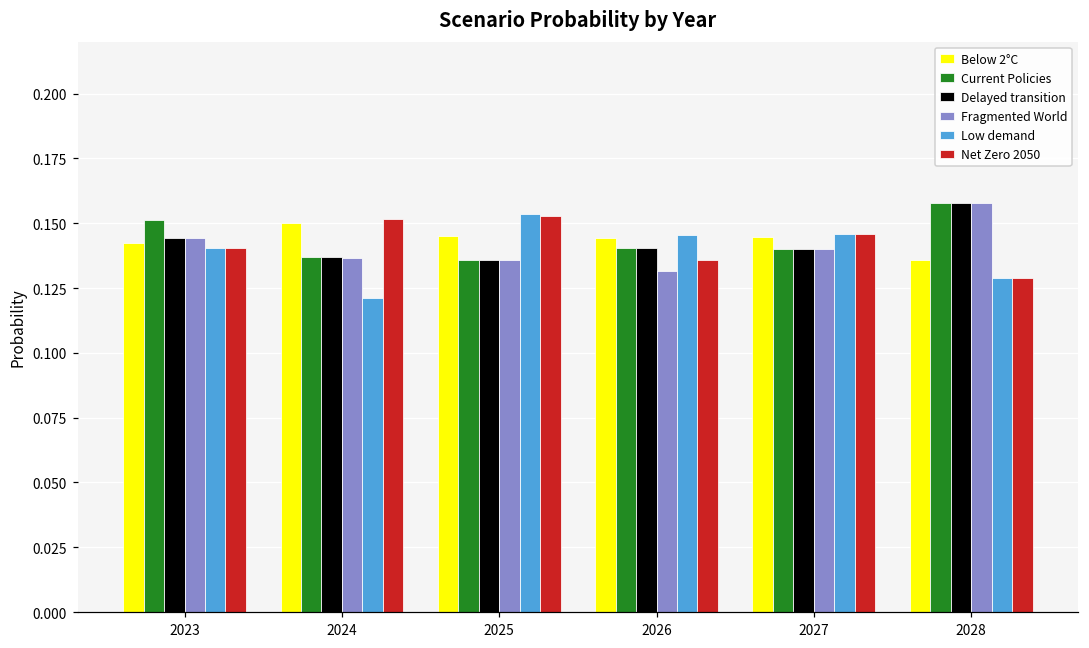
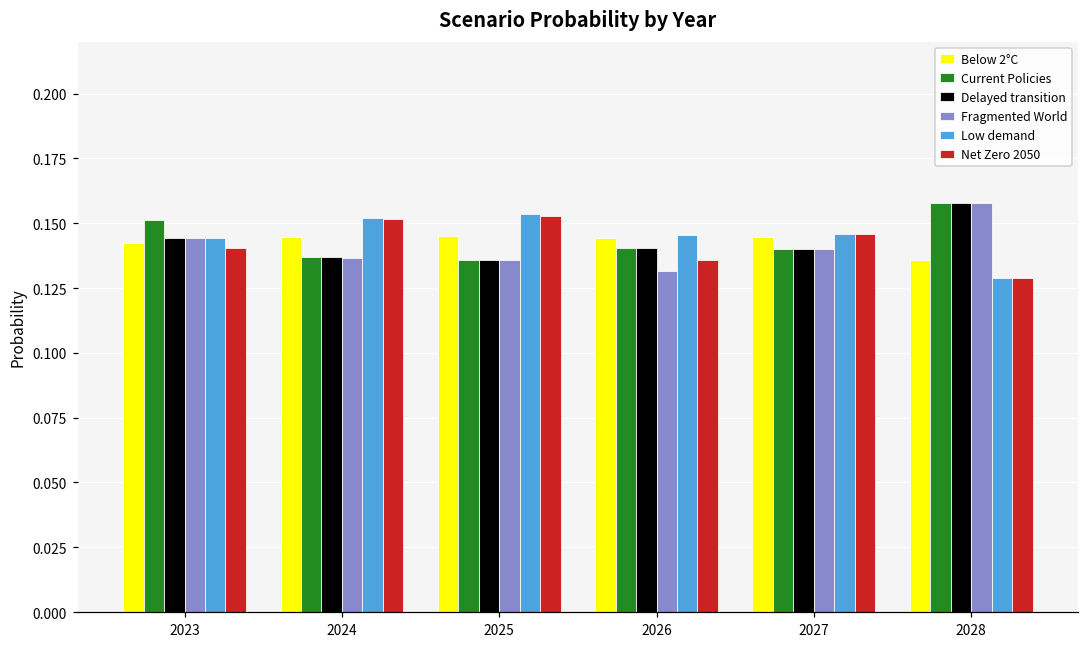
Low demand, 2023: 0.140 -> 0.144
Below 2°C, 2024: 0.150 -> 0.145
Low demand, 2024: 0.121 -> 0.152
